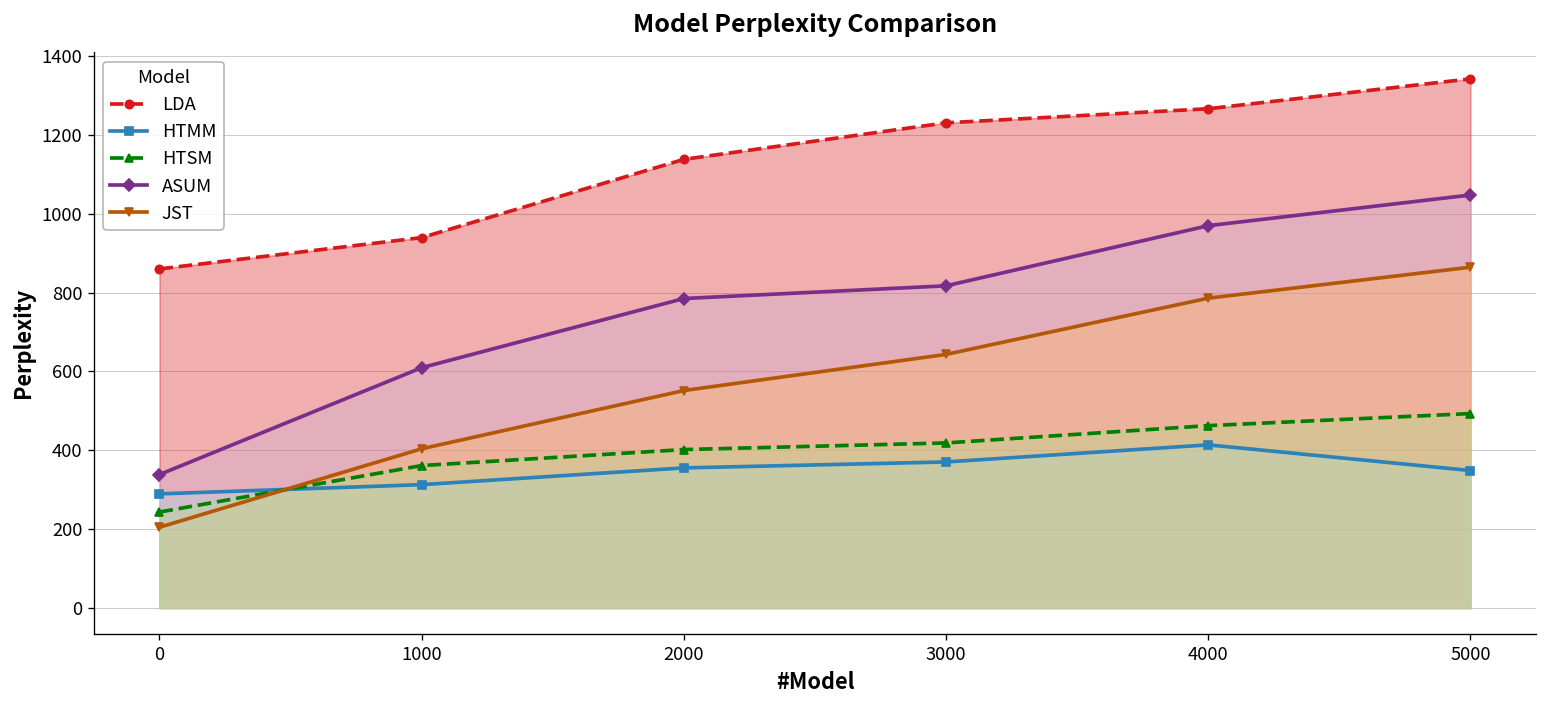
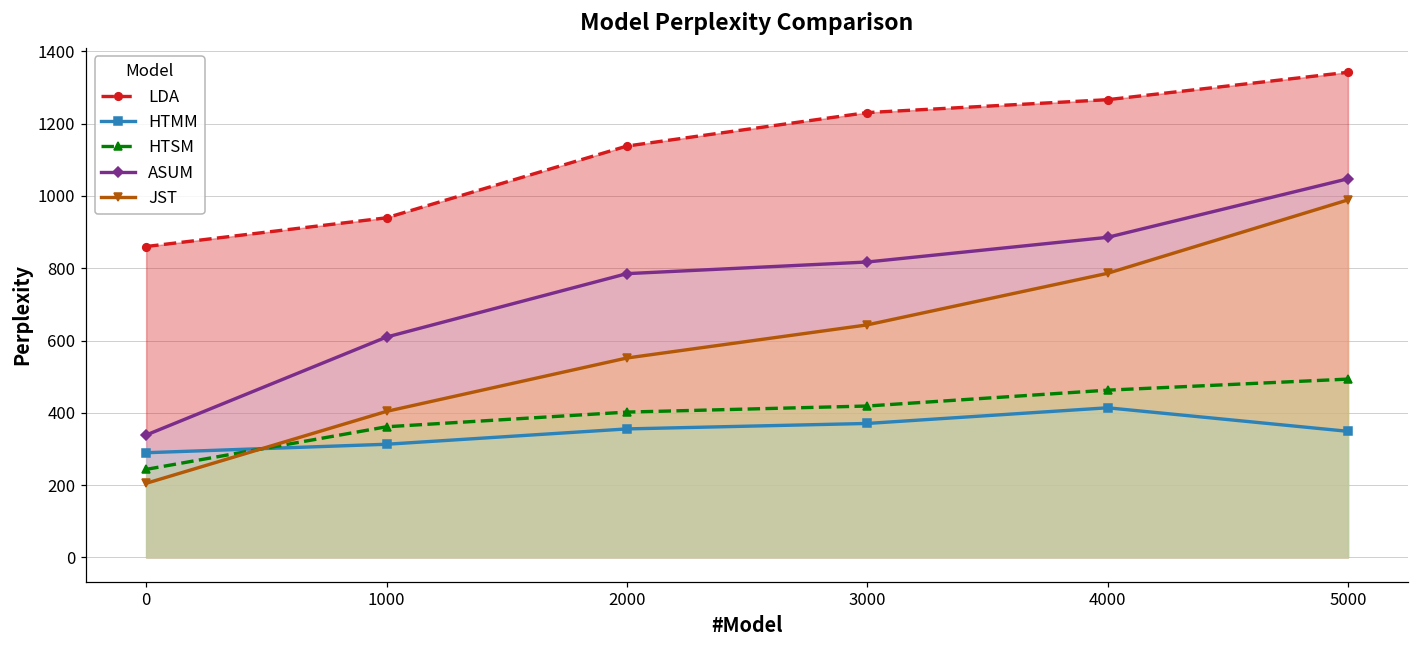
ASUM, 4000: 970 -> 890
JST, 5000: 860 -> 990
